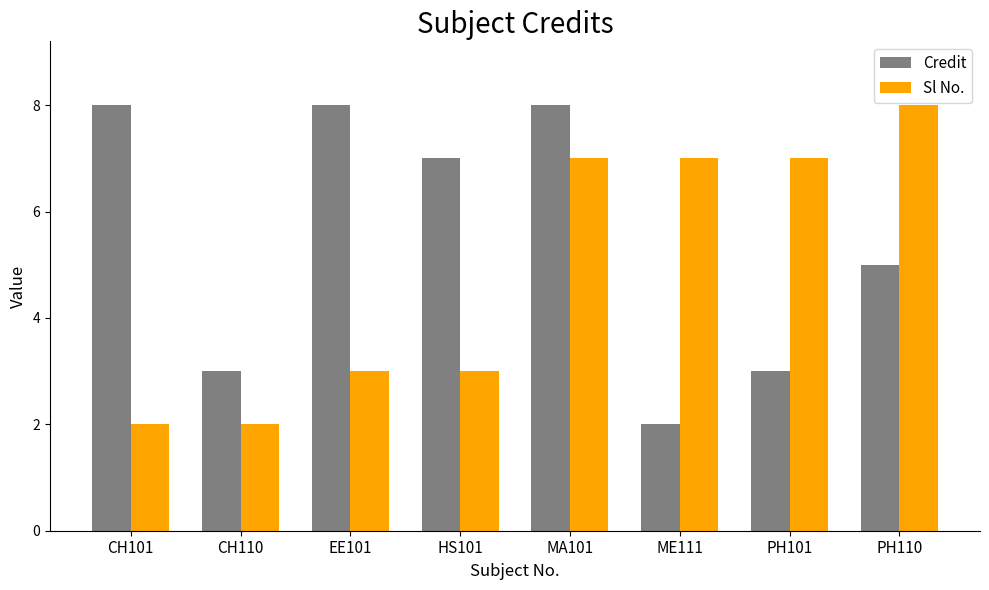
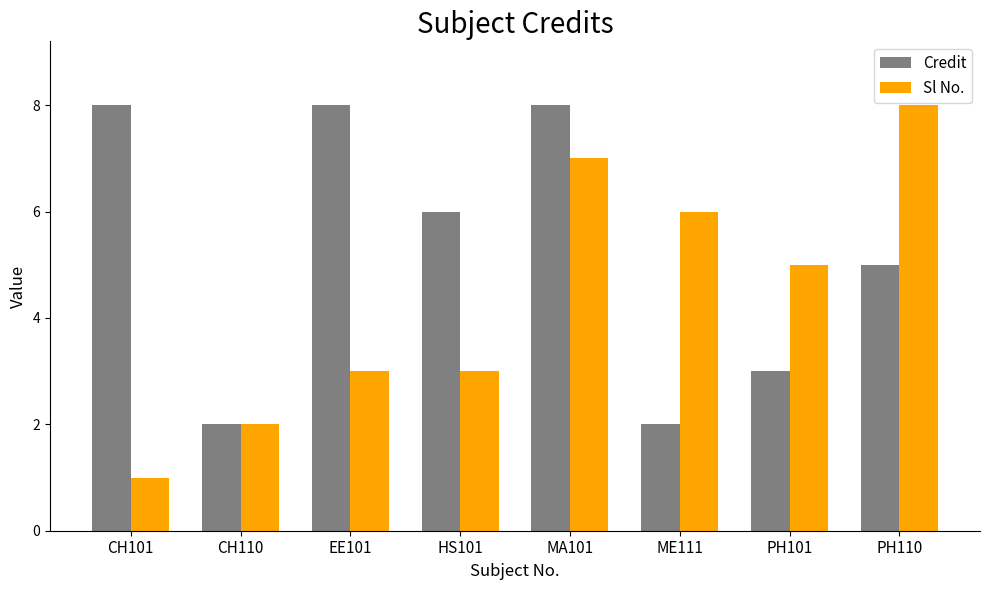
Sl No., CH101: 2 -> 1
Credit, CH110: 3 -> 2
Credit, HS101: 7 -> 6
Sl No., ME111: 7 -> 6
Sl No., PH101: 7 -> 5
